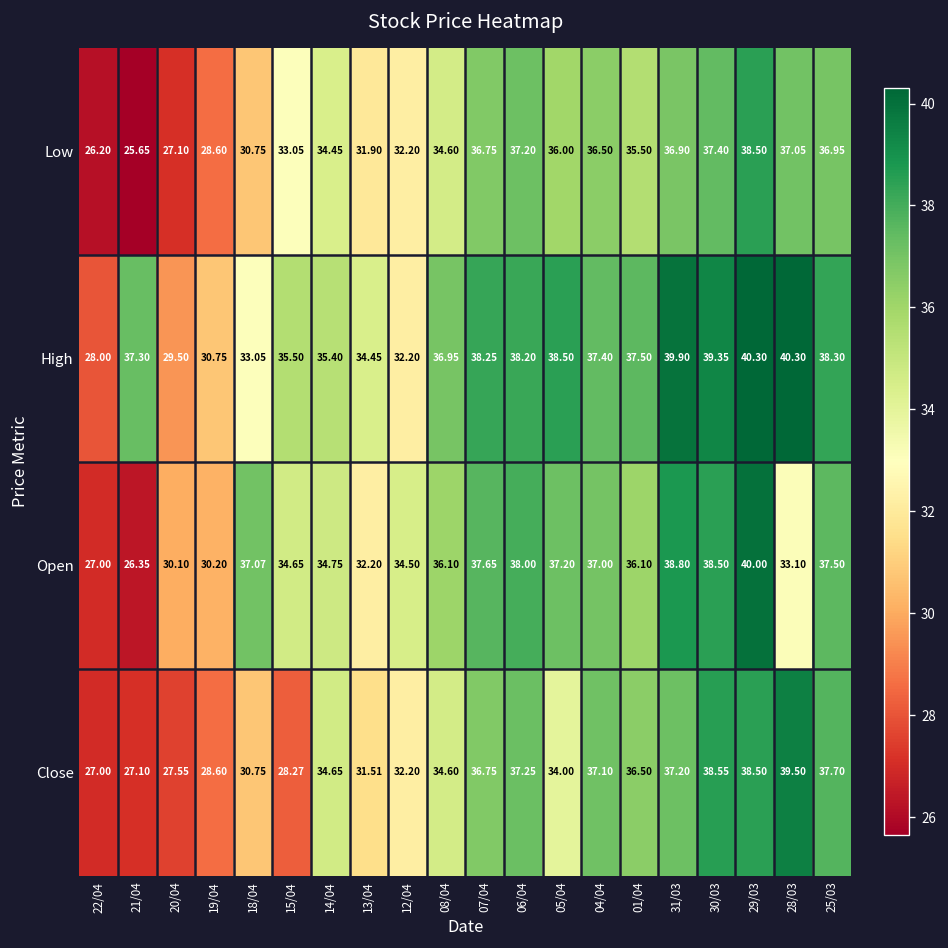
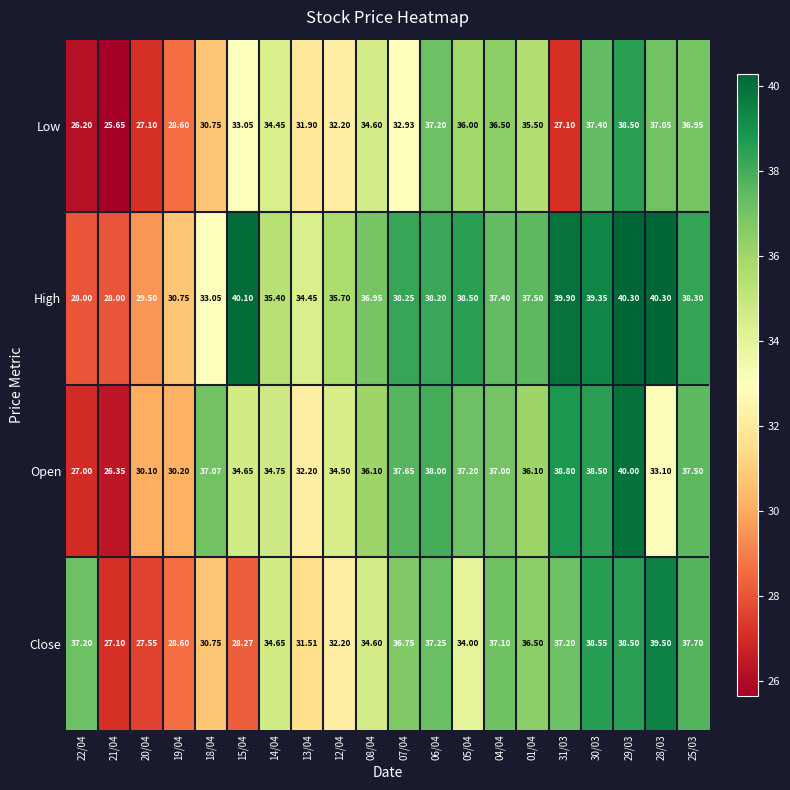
Low, 07/04: 36.75 -> 32.93
Low, 31/03: 36.90 -> 27.10
High, 21/04: 37.30 -> 28.00
High, 15/04: 35.50 -> 40.10
High, 12/04: 32.20 -> 35.70
Close, 22/04: 27.00 -> 37.20
